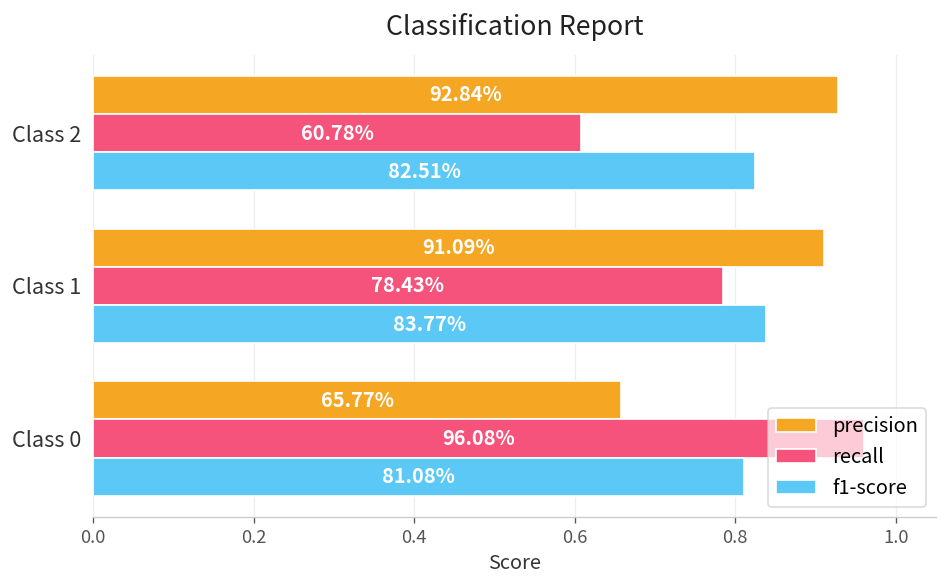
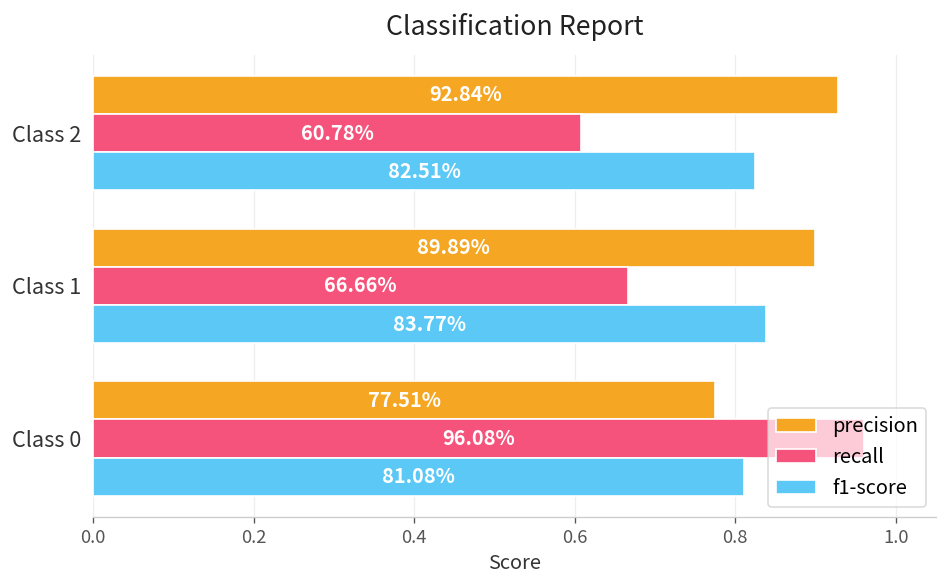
precision, Class 1: 91.09% -> 89.89%
recall, Class 1: 78.43% -> 66.66%
precision, Class 0: 65.77% -> 77.51%
